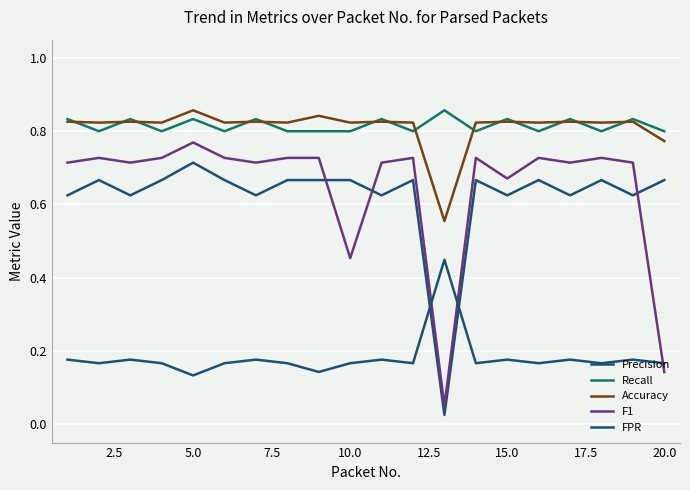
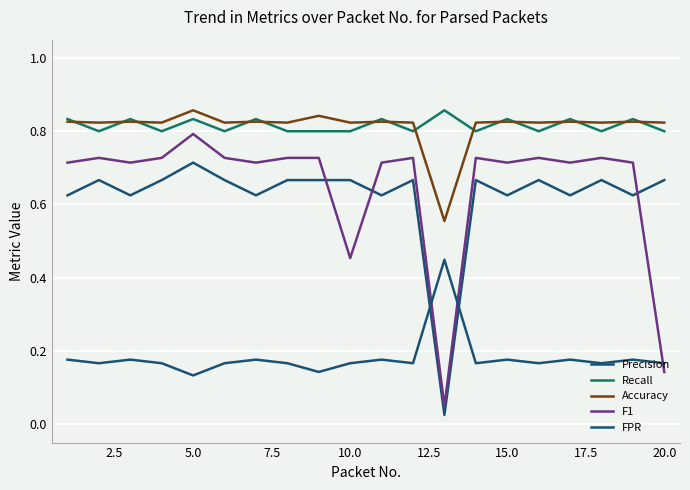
F1, 5.0: 0.77 -> 0.79
F1, 15.0: 0.67 -> 0.71
Accuracy, 20.0: 0.77 -> 0.82
